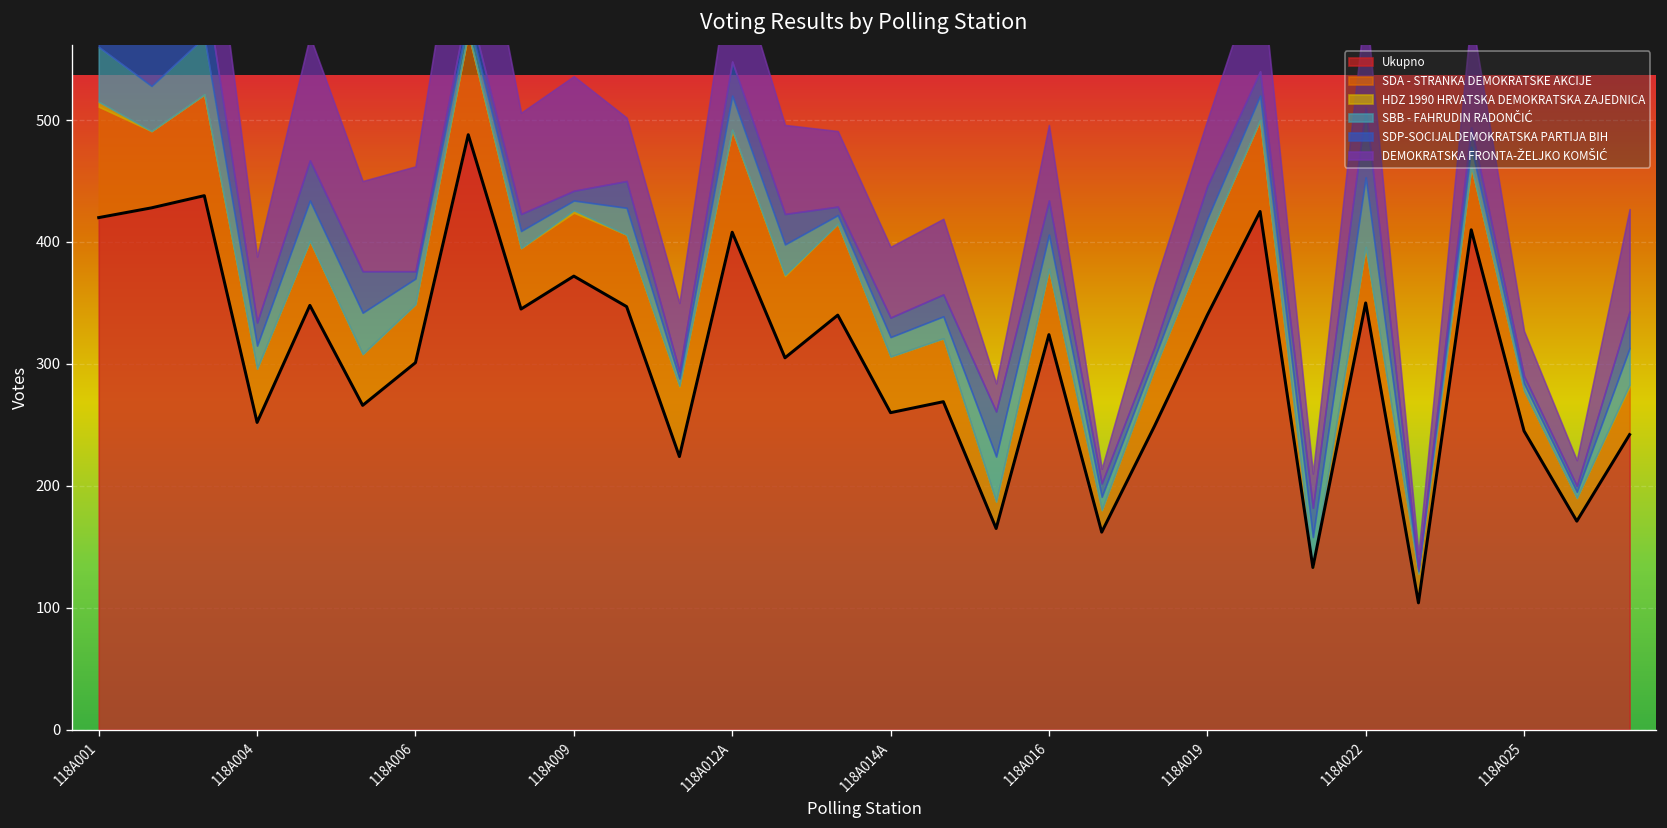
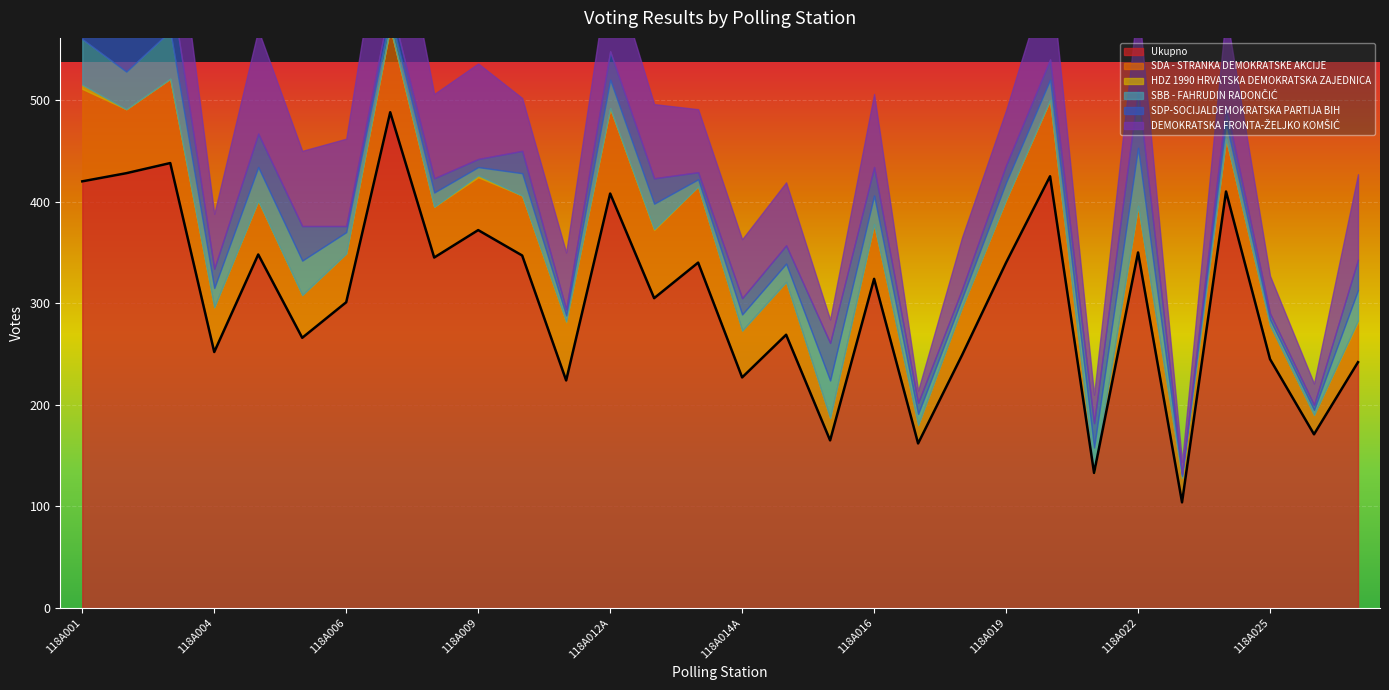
Ukupno, 118A014A: 260 -> 227
DEMOKRATSKA FRONTA-ŽELJKO KOMŠIĆ, 118A016: 62 -> 72
SDP-SOCIJALDEMOKRATSKA PARTIJA BIH, 118A019: 27 -> 17
